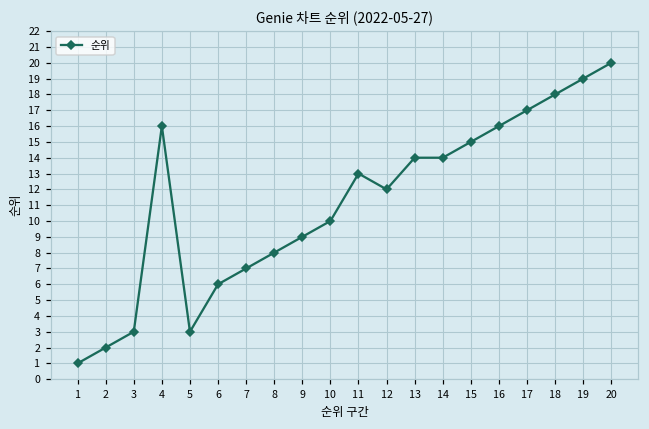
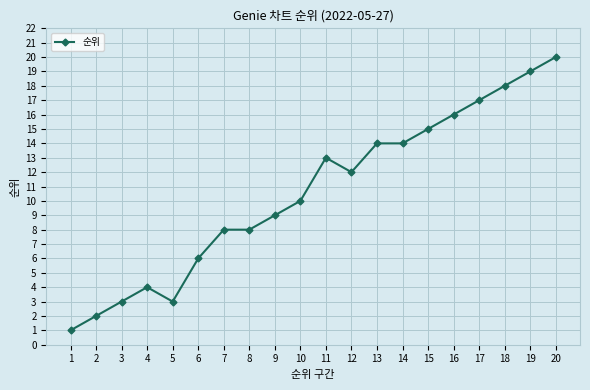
4: 16 -> 4
7: 7 -> 8
